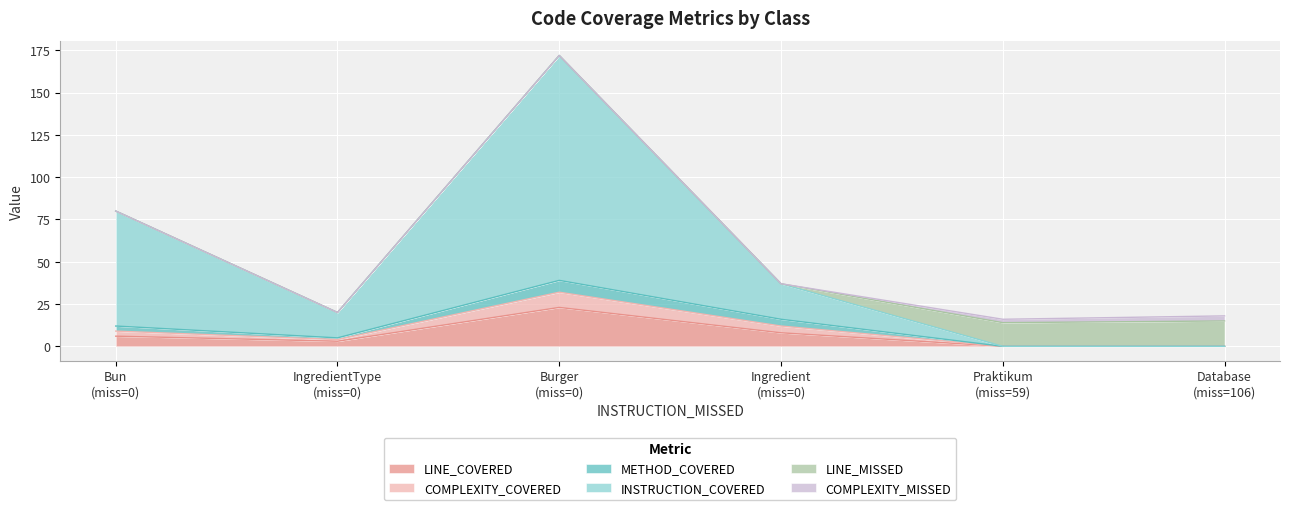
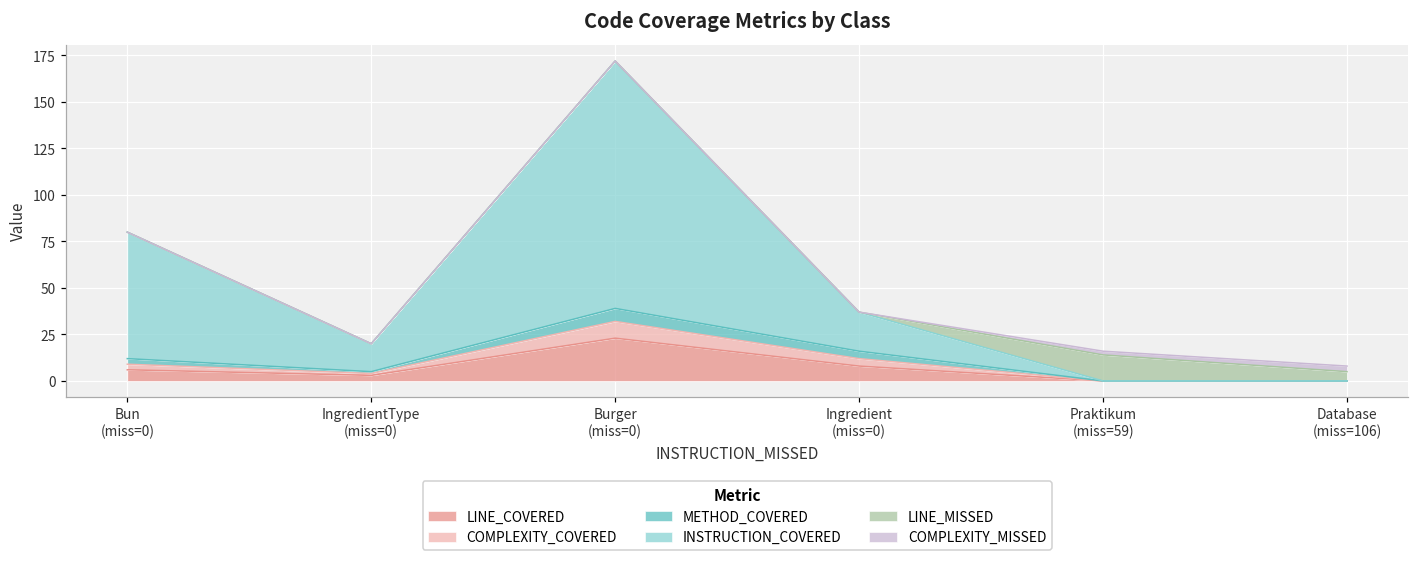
LINE_MISSED, Database (miss=106): 15 -> 5
